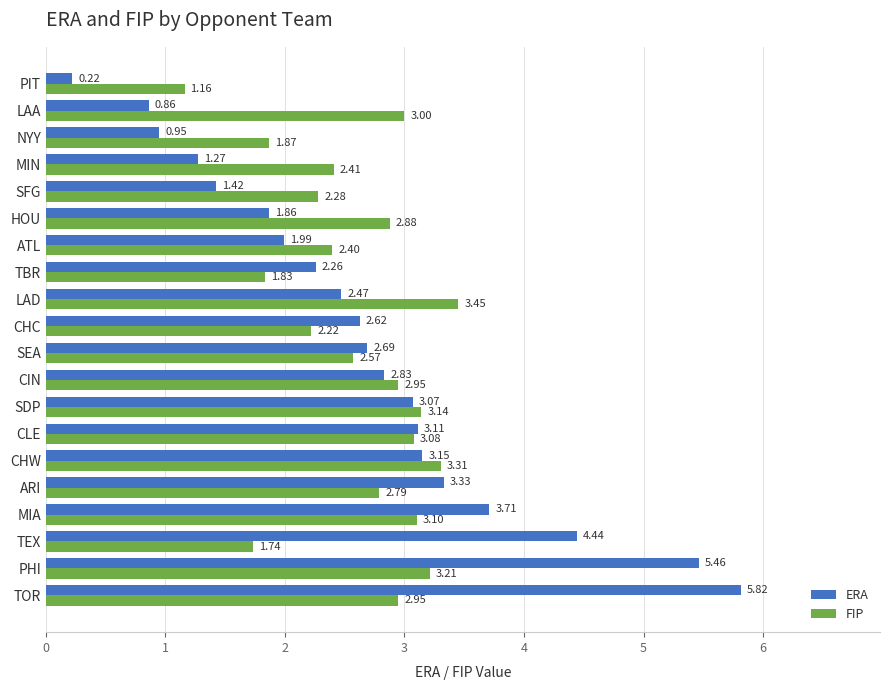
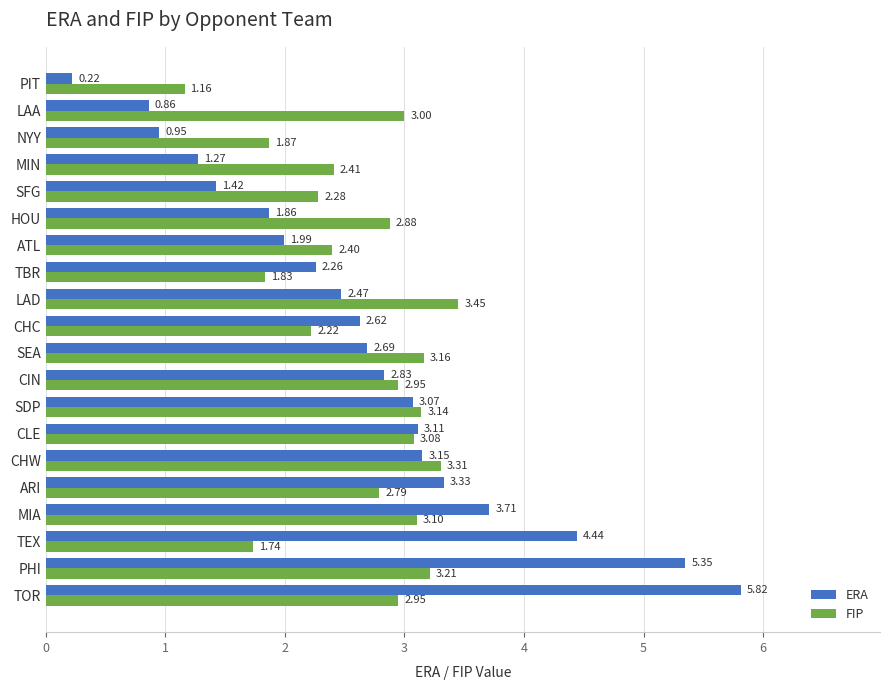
FIP, SEA: 2.57 -> 3.16
ERA, PHI: 5.46 -> 5.35
